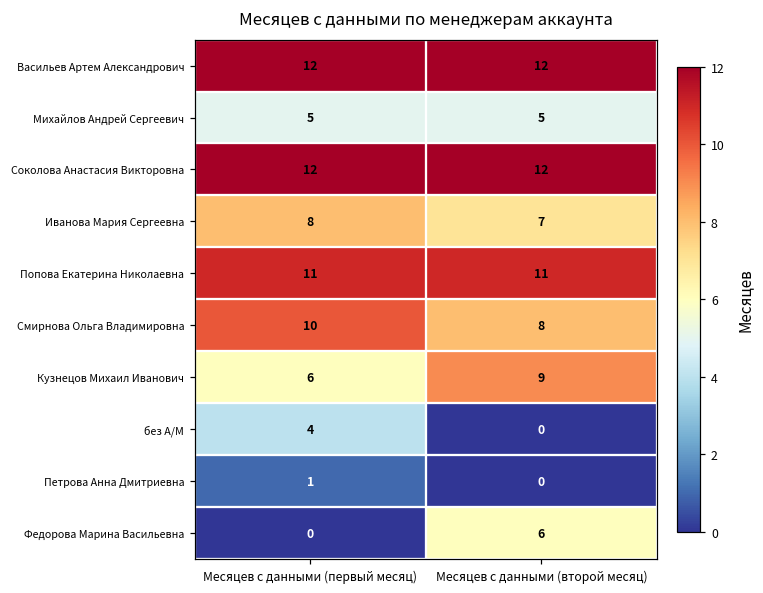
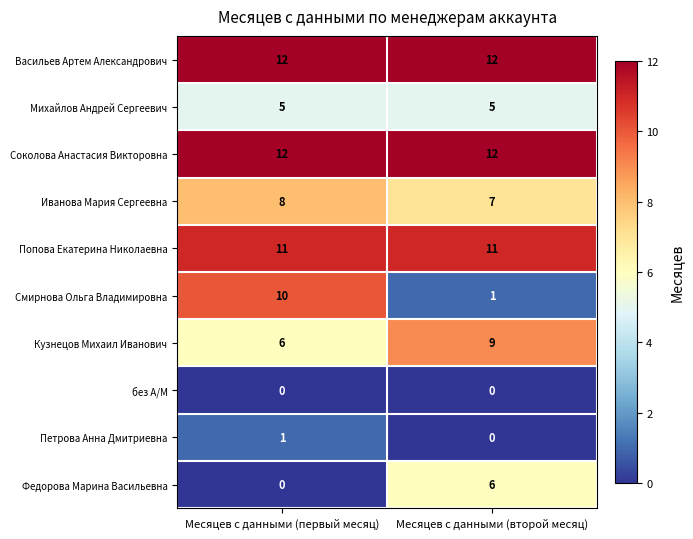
Смирнова Ольга Владимировна, Месяцев с данными (второй месяц): 8 -> 1
без А/М, Месяцев с данными (первый месяц): 4 -> 0
